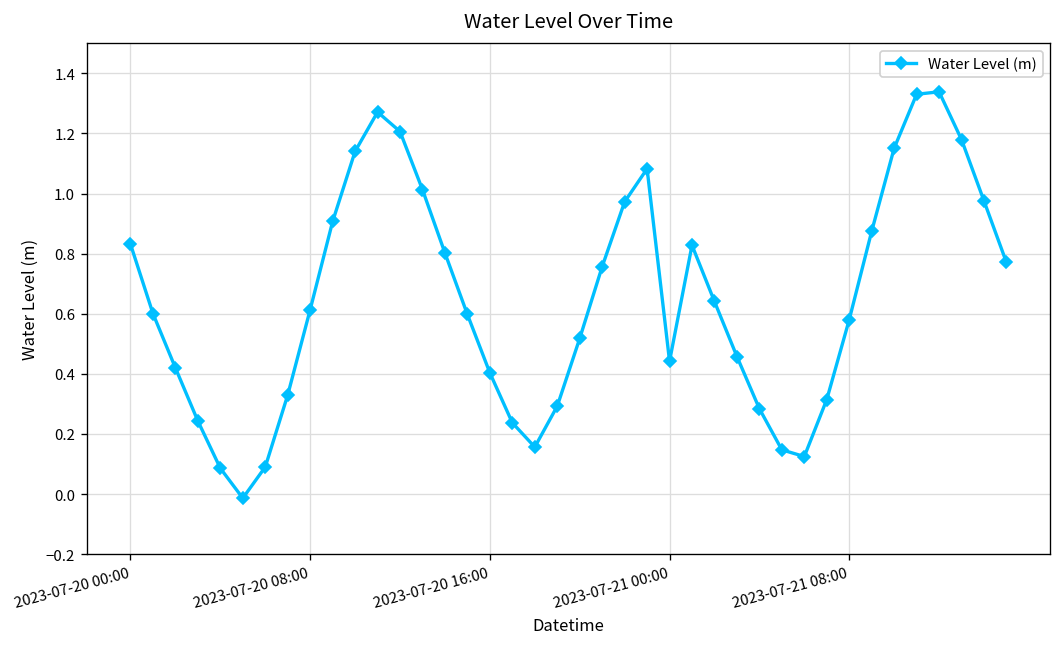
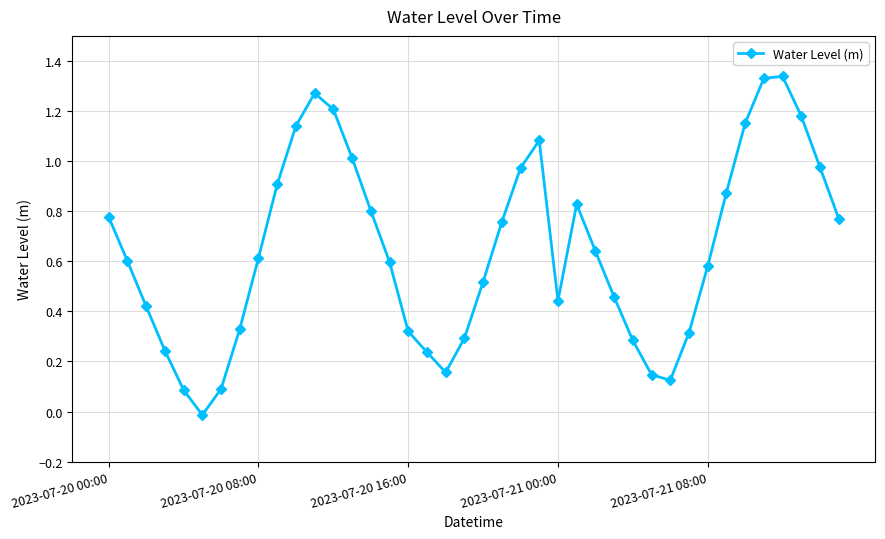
2023-07-20 00:00: 0.83 -> 0.78
2023-07-20 16:00: 0.40 -> 0.32
